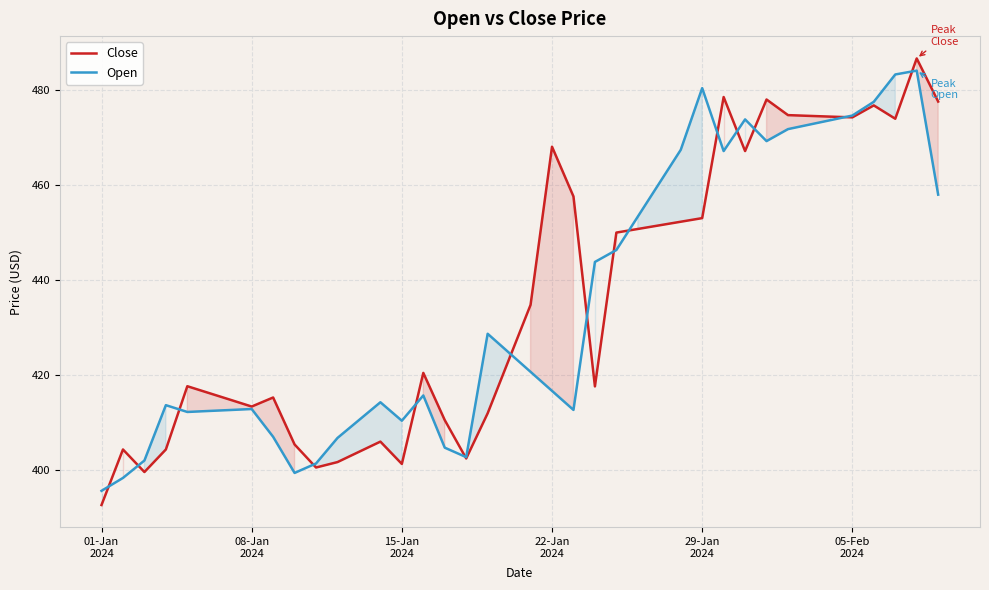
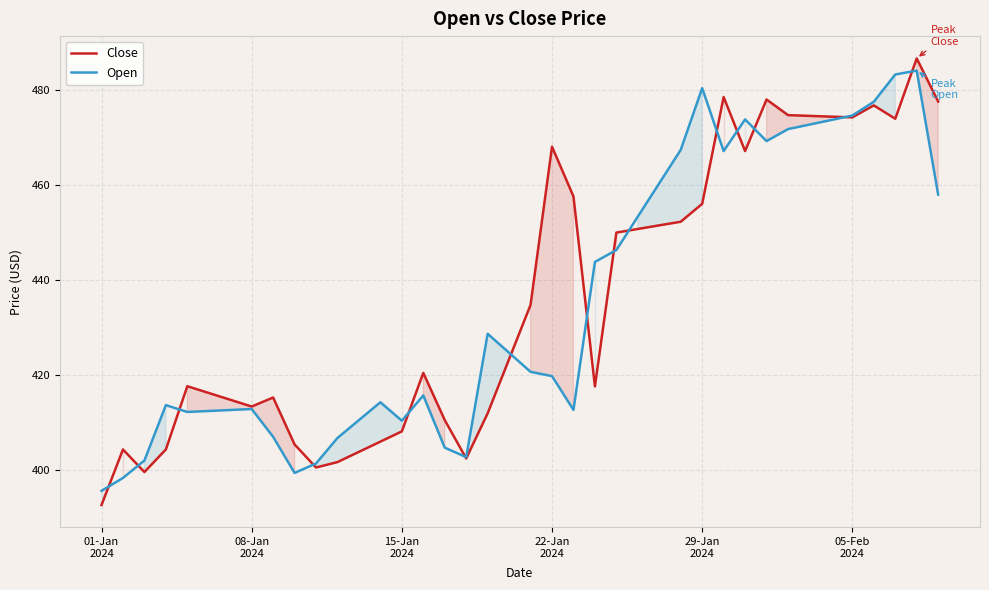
Close, 15-Jan 2024: 401 -> 408
Open, 22-Jan 2024: 417 -> 420
Close, 29-Jan 2024: 453 -> 456
